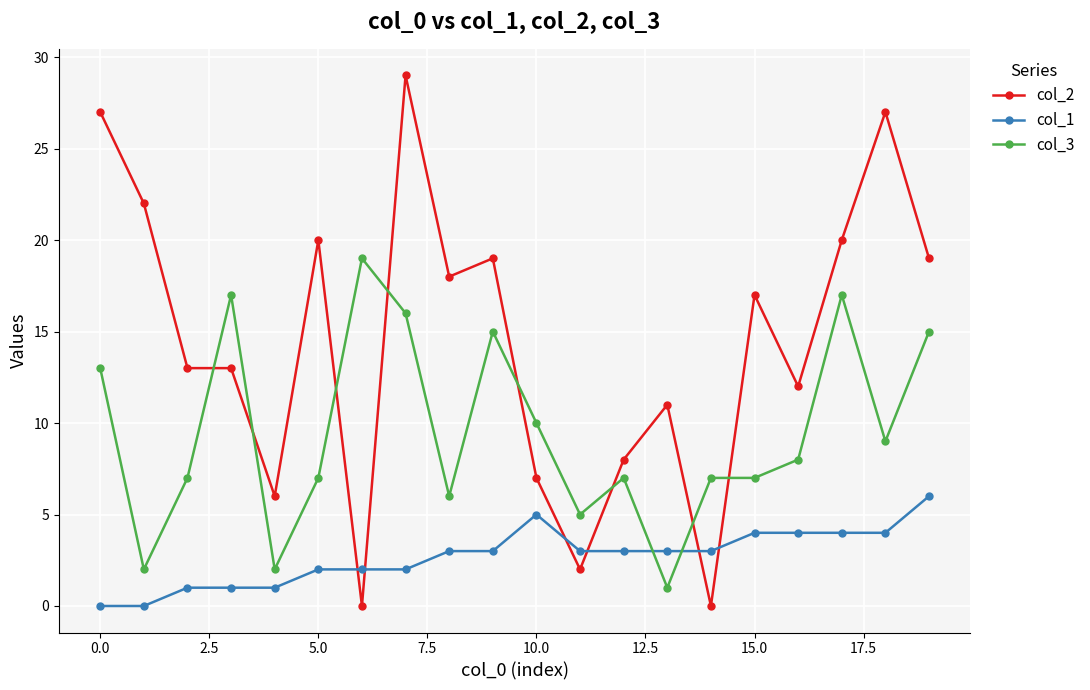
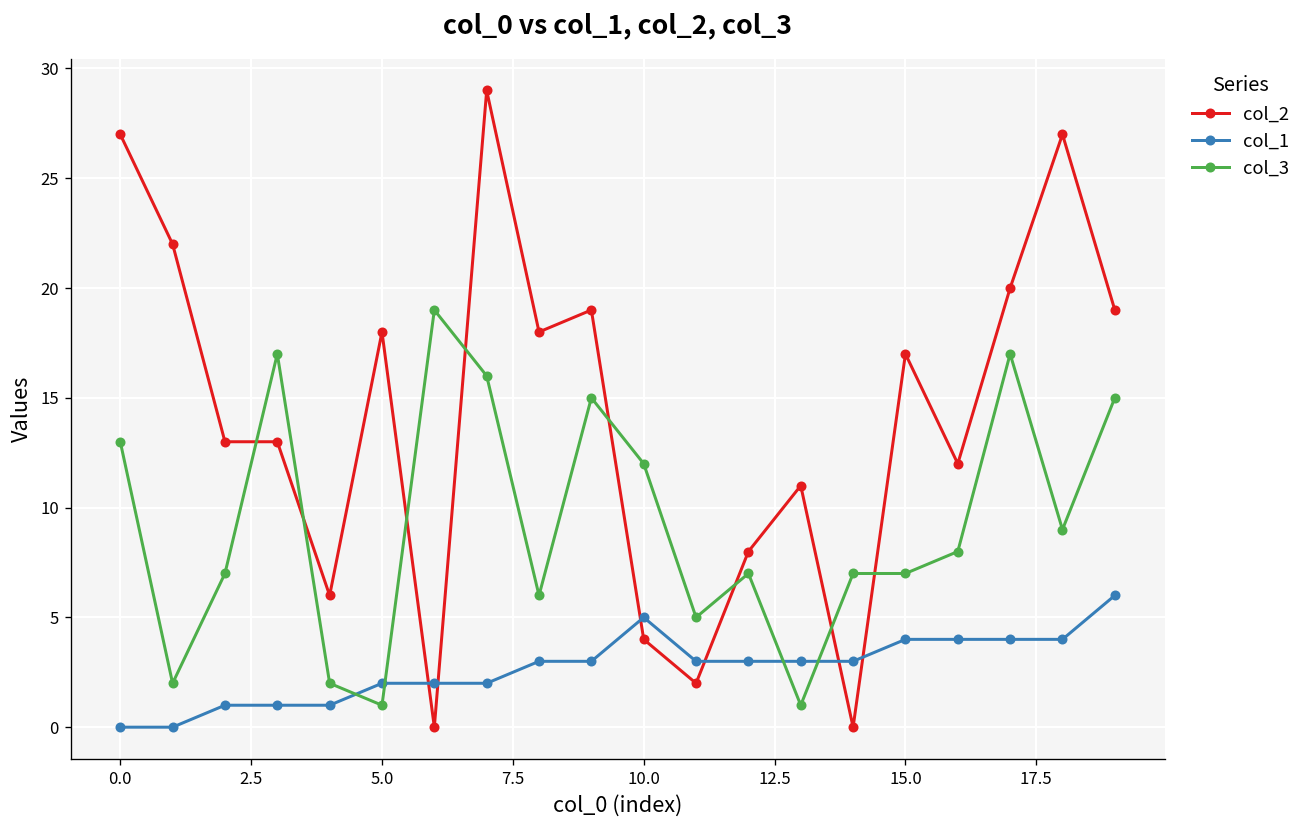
col_2, 5.0: 20 -> 18
col_3, 5.0: 7 -> 1
col_2, 10.0: 7 -> 4
col_3, 10.0: 10 -> 12
